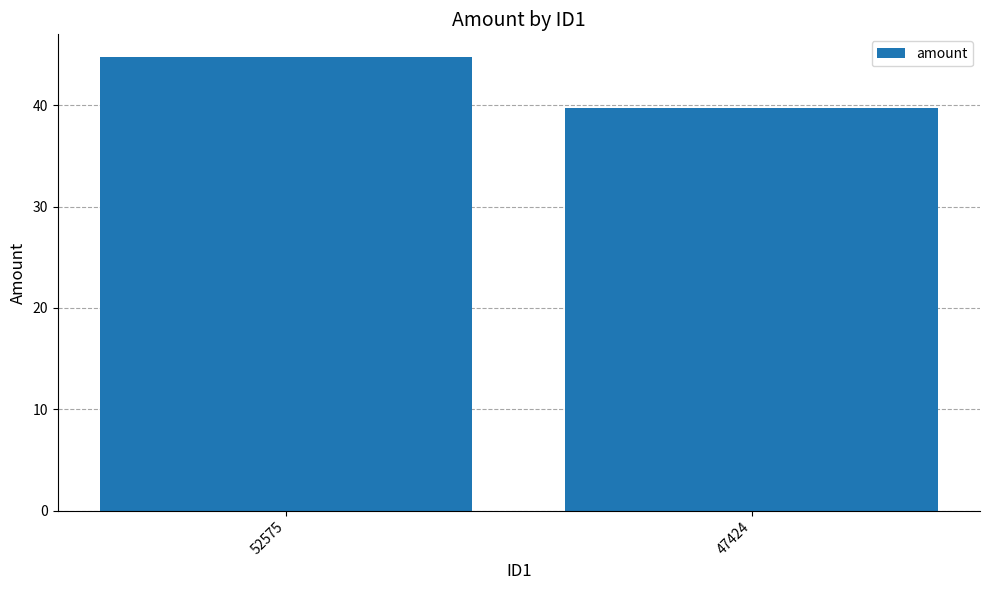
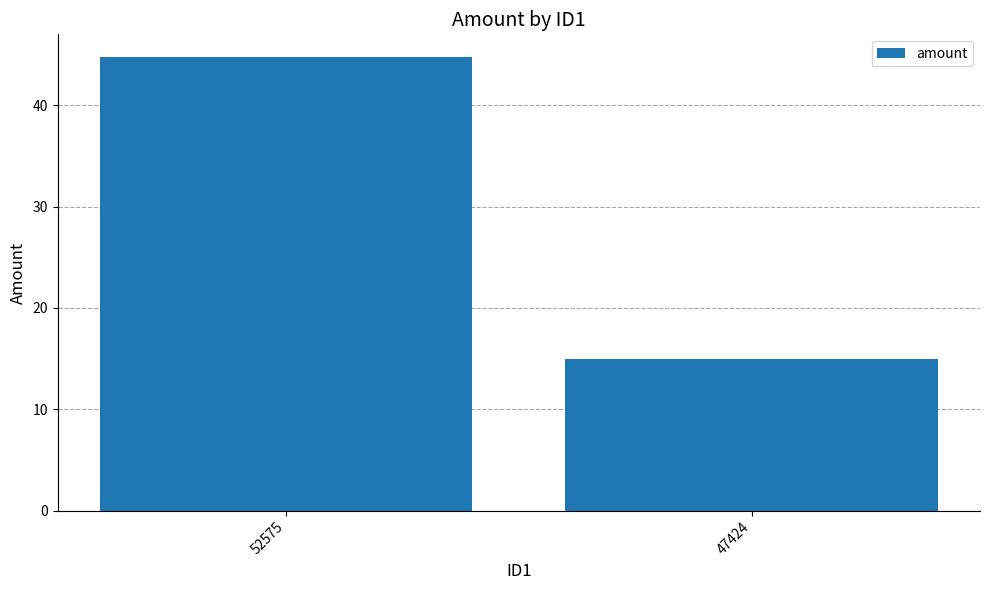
47424: 39.7 -> 15.0
